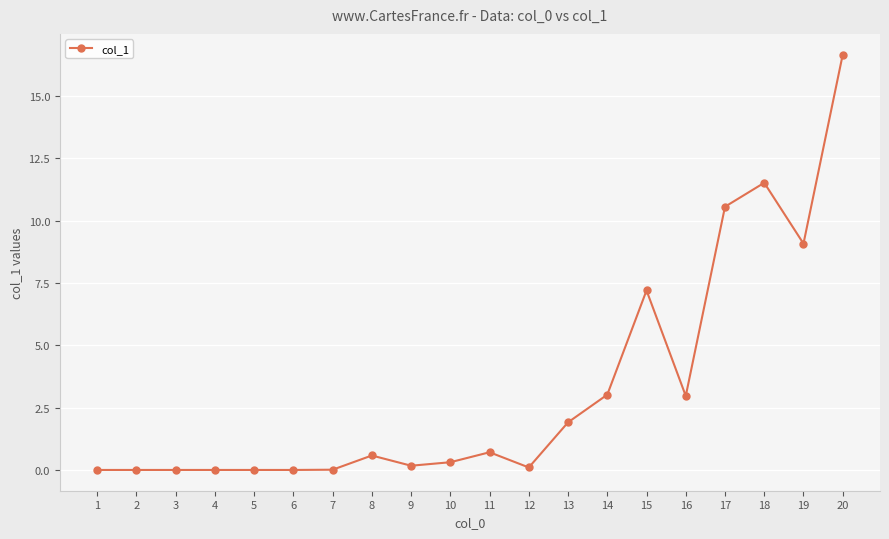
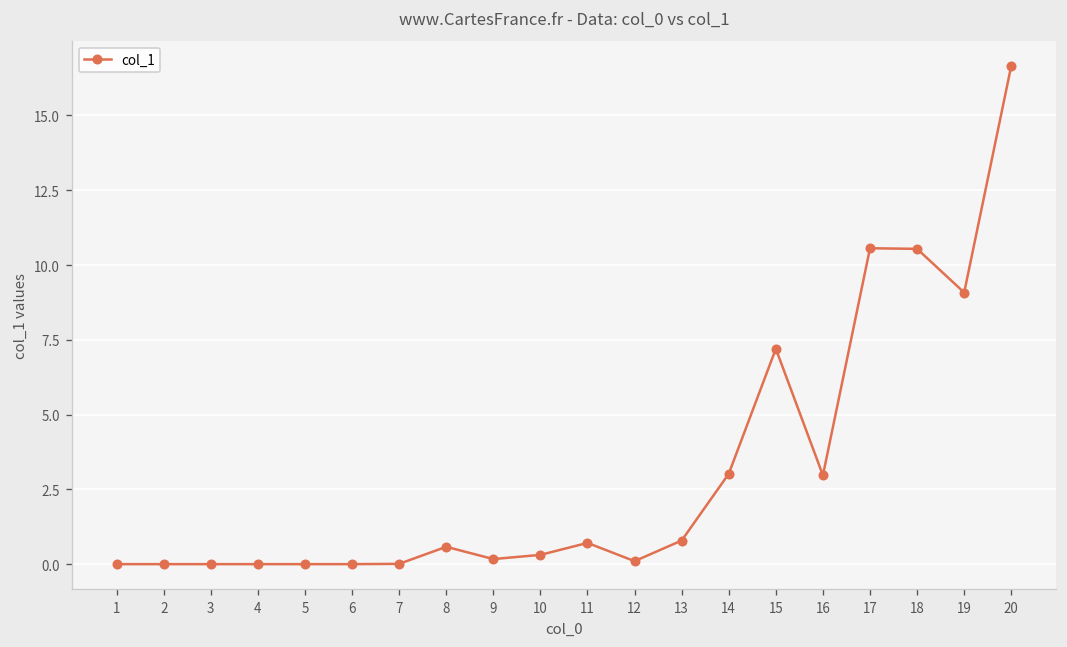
13: 1.9 -> 0.8
18: 11.5 -> 10.5
